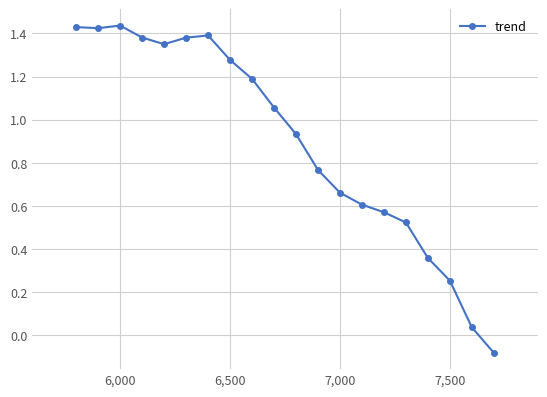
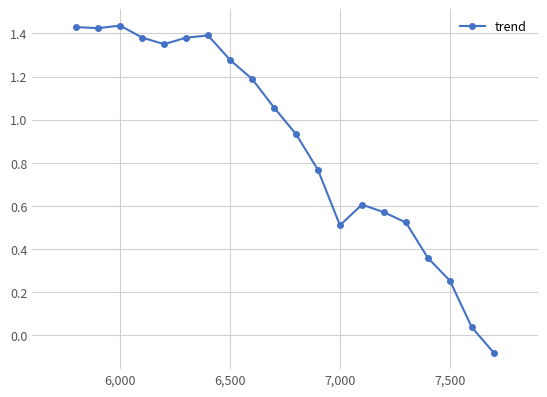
7,000: 0.66 -> 0.51
